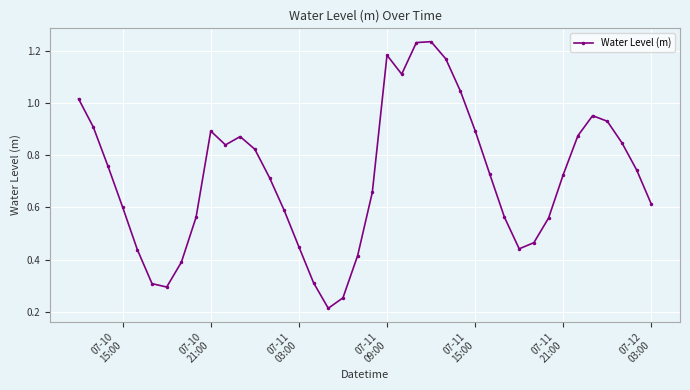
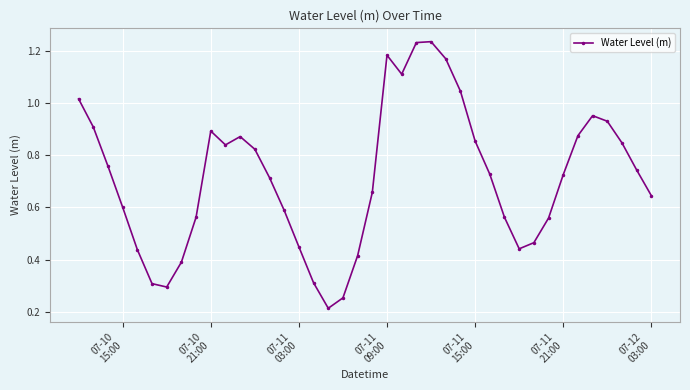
07-11 15:00: 0.89 -> 0.85
07-12 03:00: 0.61 -> 0.65
